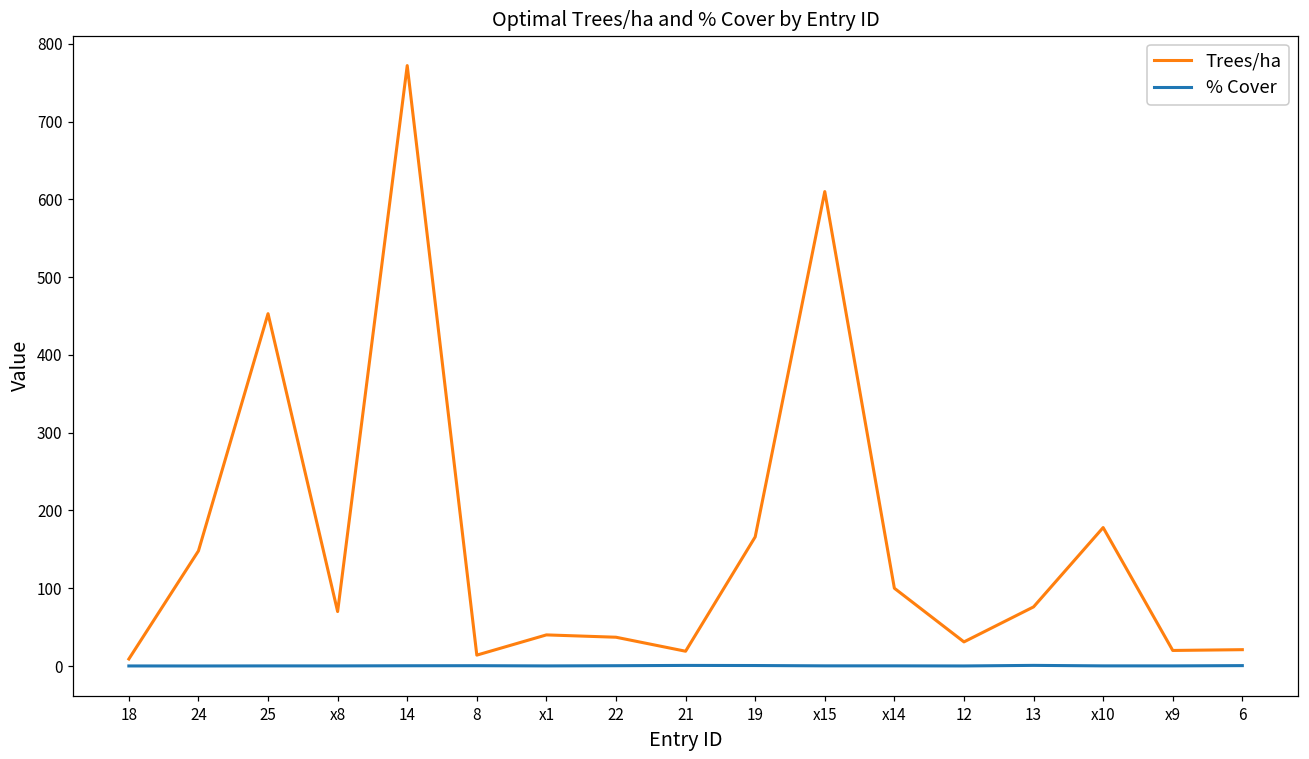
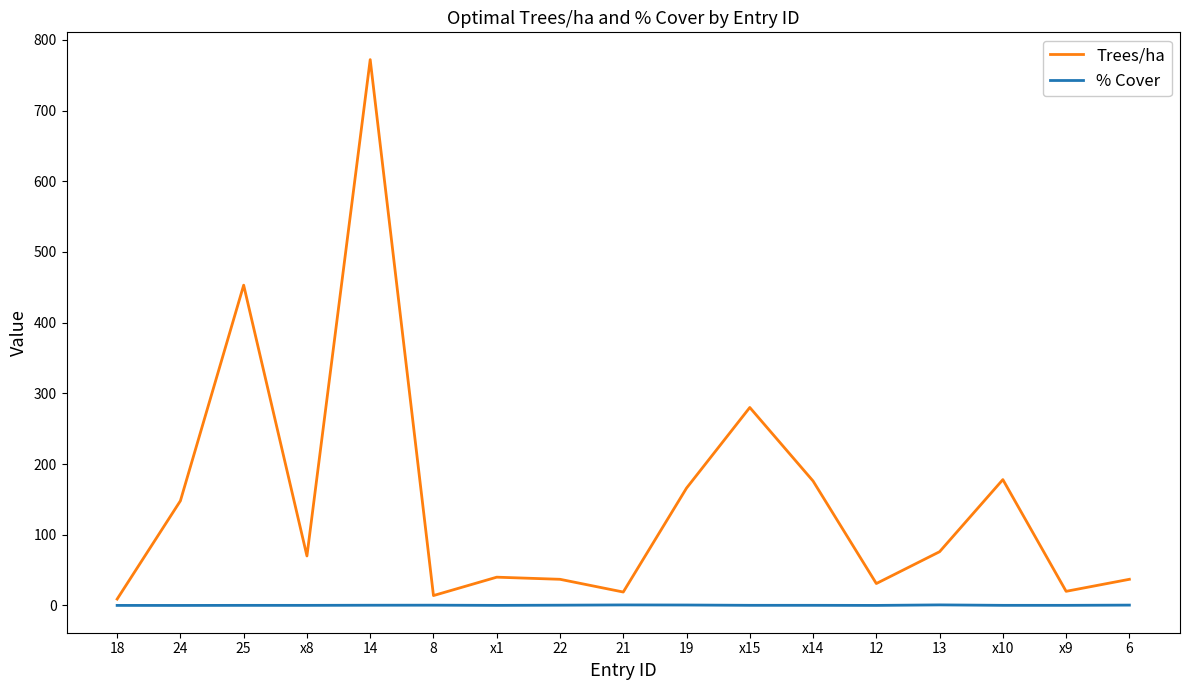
Trees/ha, x15: 610 -> 280
Trees/ha, x14: 100 -> 180
Trees/ha, 6: 20 -> 40
